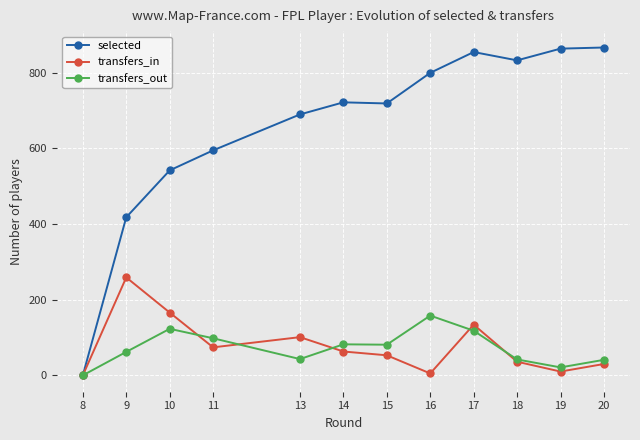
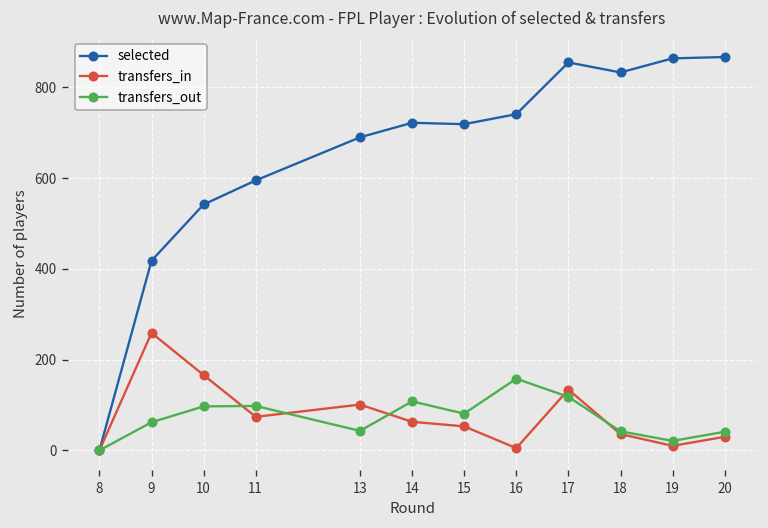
transfers_out, 10: 120 -> 100
transfers_out, 14: 80 -> 110
selected, 16: 800 -> 740
